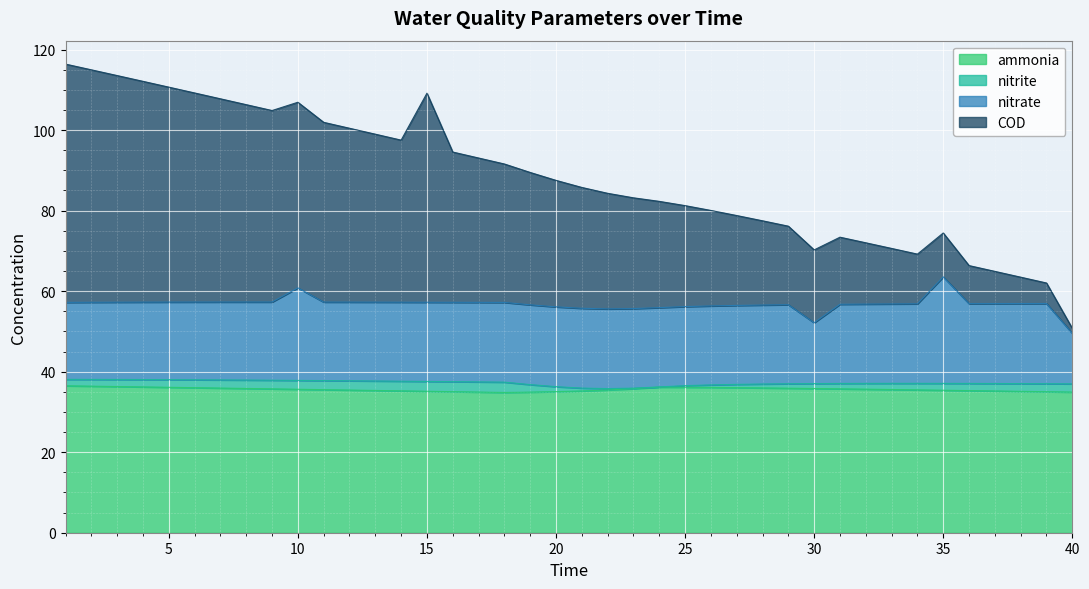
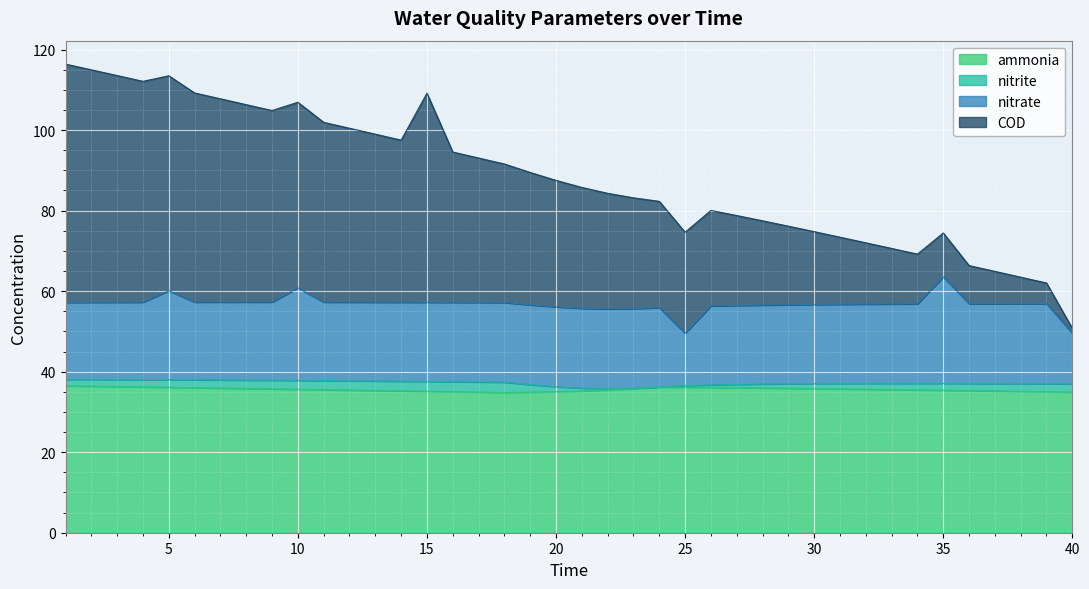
nitrate, 5: 19 -> 22
nitrate, 25: 20 -> 13
nitrate, 30: 15 -> 20
